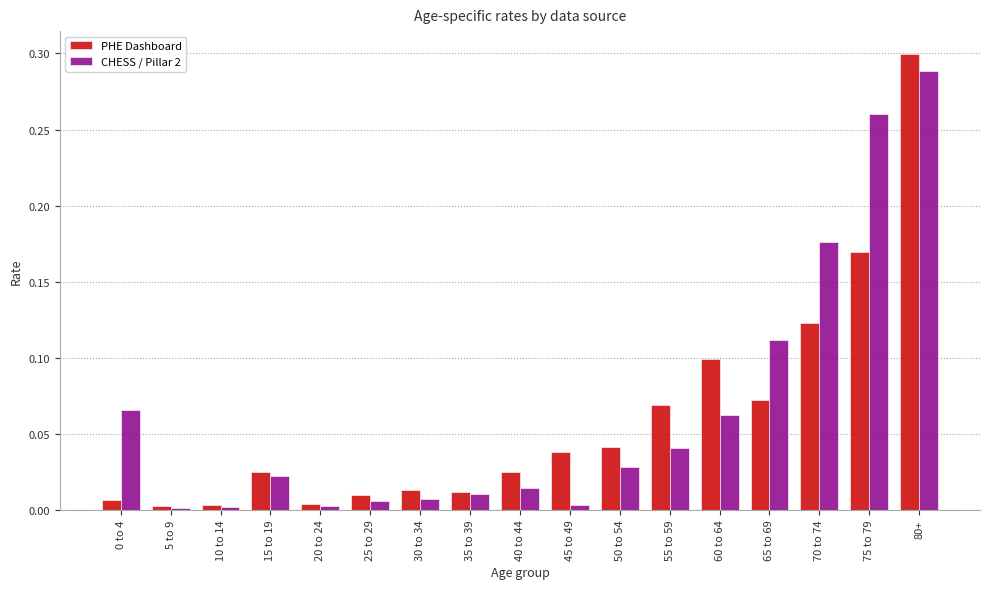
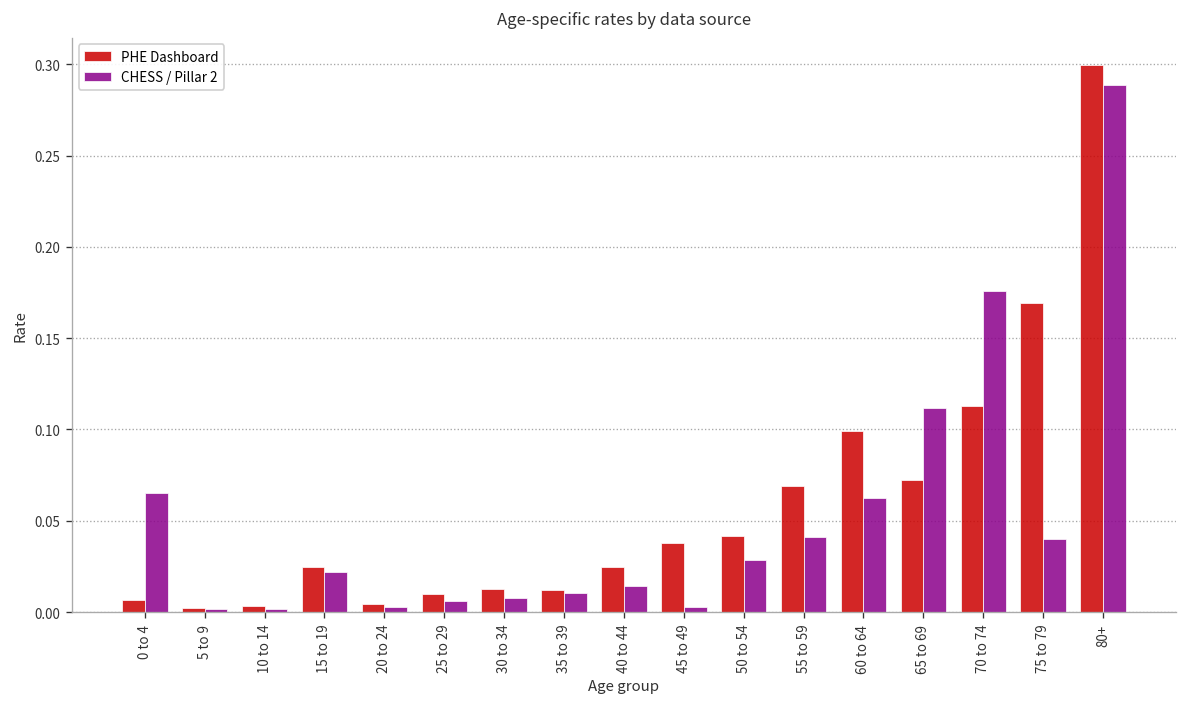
PHE Dashboard, 70 to 74: 0.123 -> 0.113
CHESS / Pillar 2, 75 to 79: 0.260 -> 0.040
